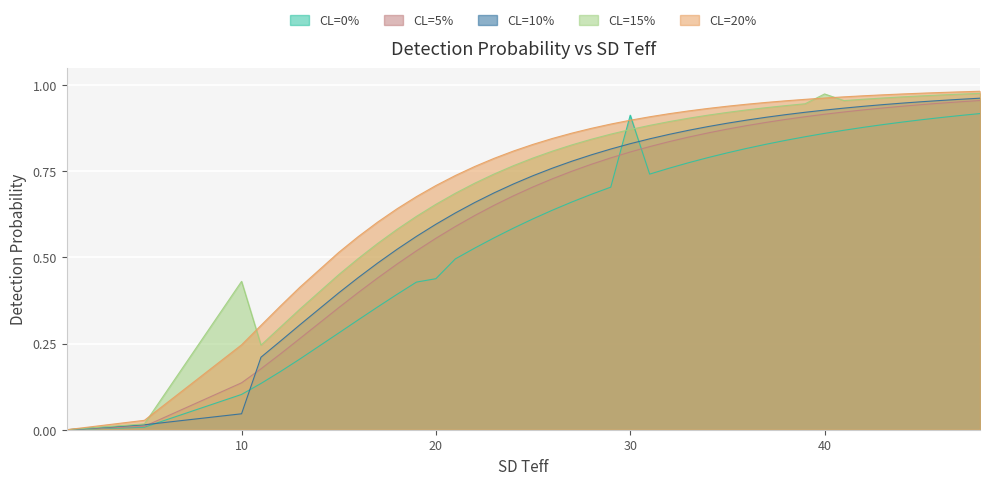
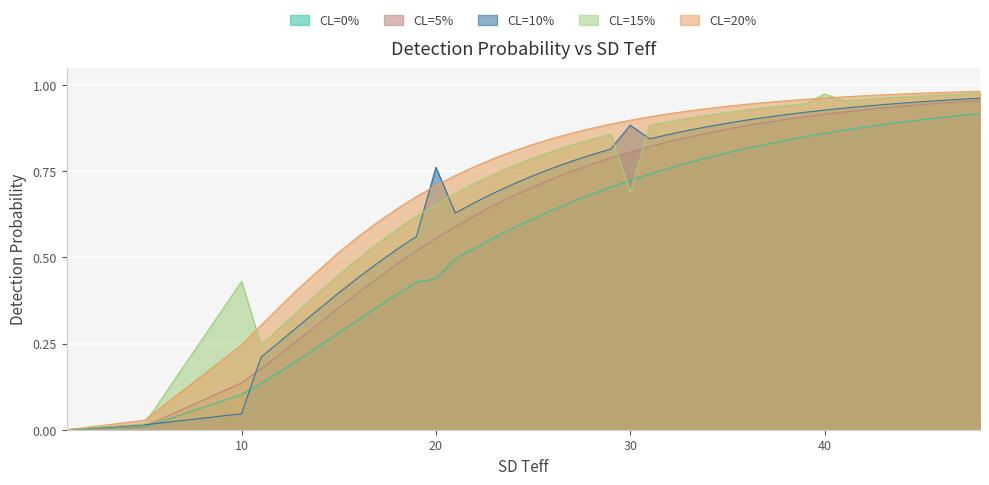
CL=10%, 20: 0.60 -> 0.76
CL=0%, 30: 0.91 -> 0.72
CL=10%, 30: 0.83 -> 0.88
CL=15%, 30: 0.87 -> 0.69
